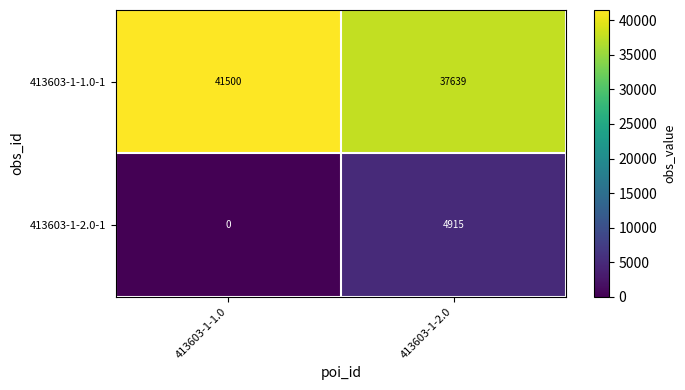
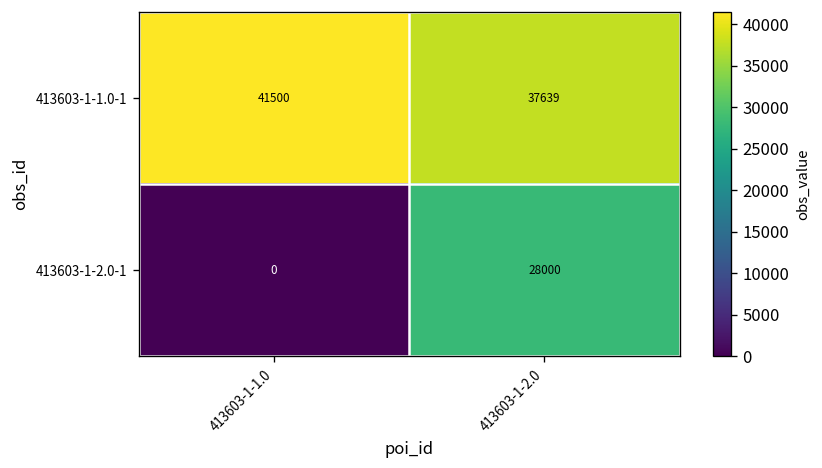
413603-1-2.0-1, 413603-1-2.0: 4915 -> 28000
